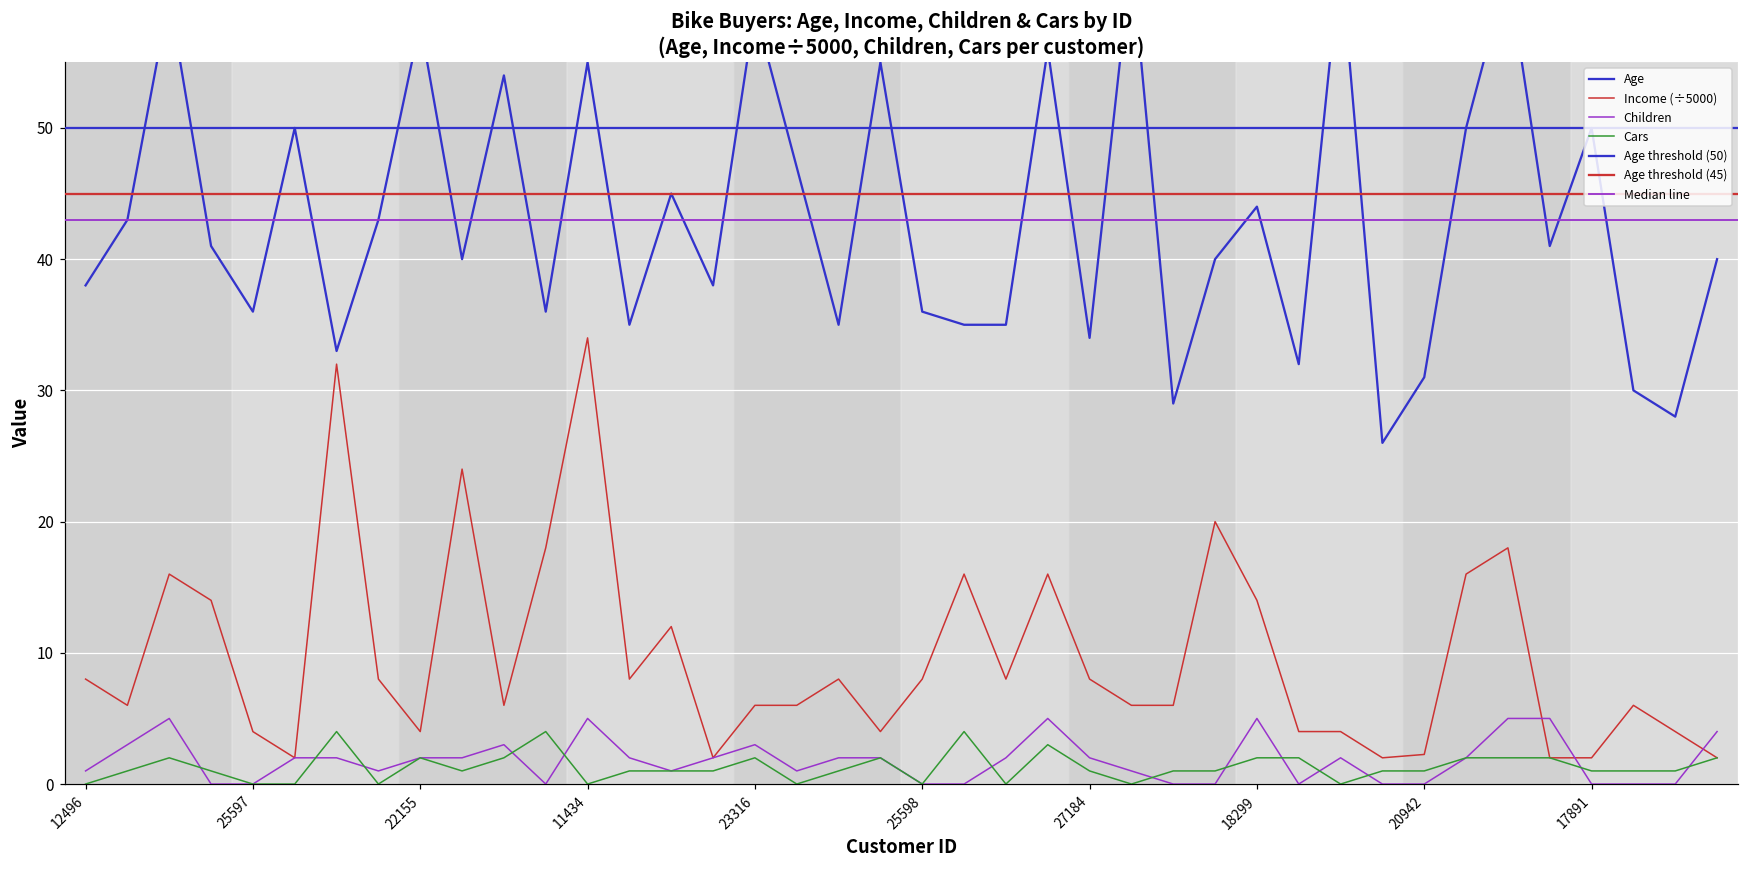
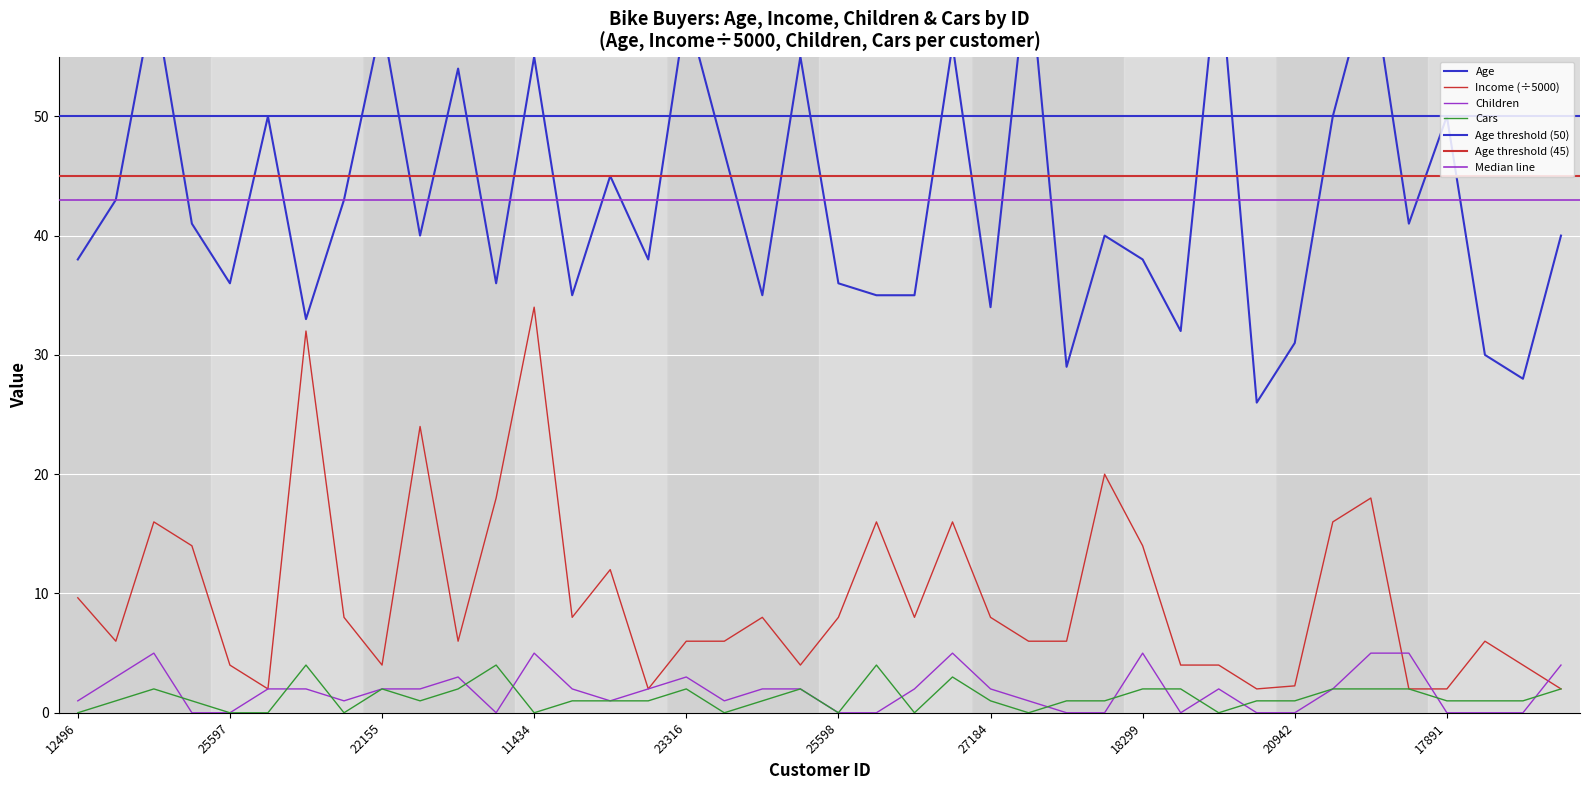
Income (÷5000), 12496: 8.0 -> 9.6
Age, 18299: 44 -> 38
